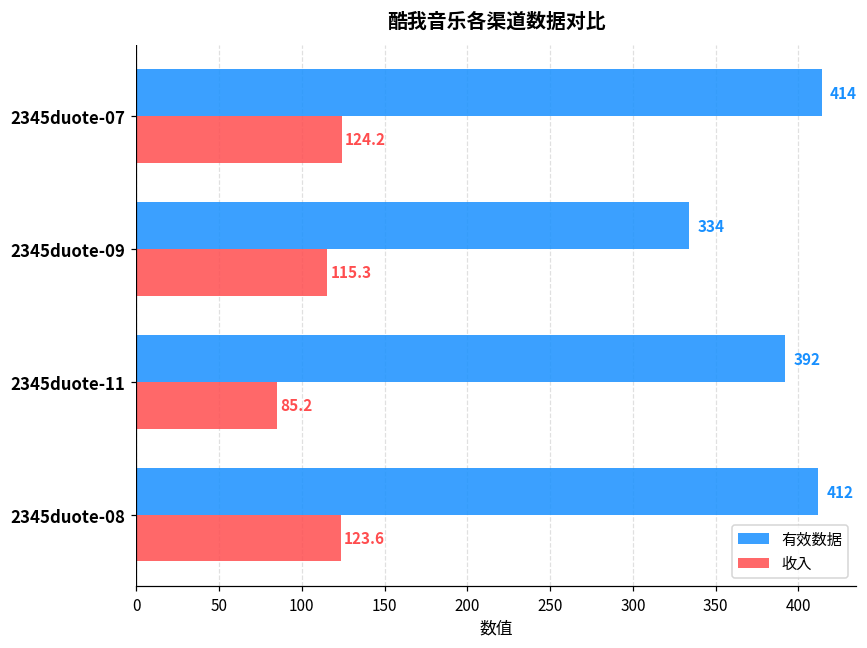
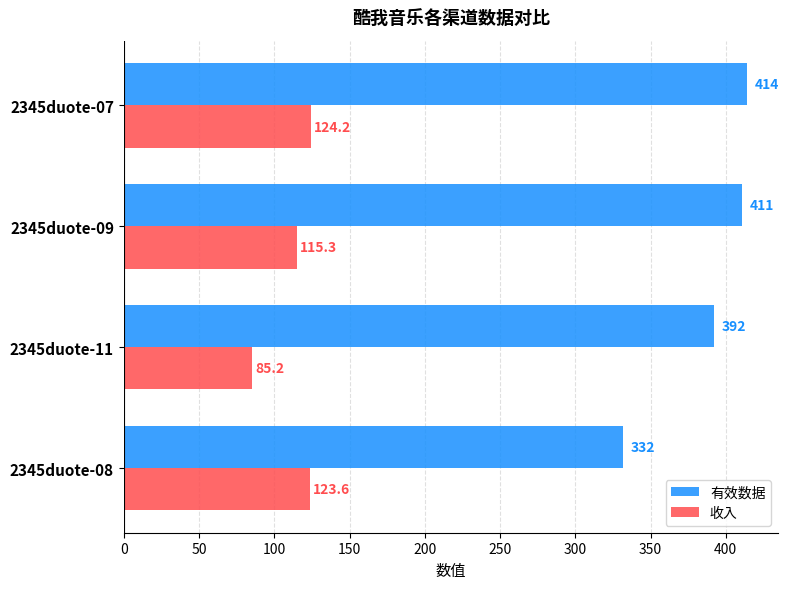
有效数据, 2345duote-09: 334 -> 411
有效数据, 2345duote-08: 412 -> 332
